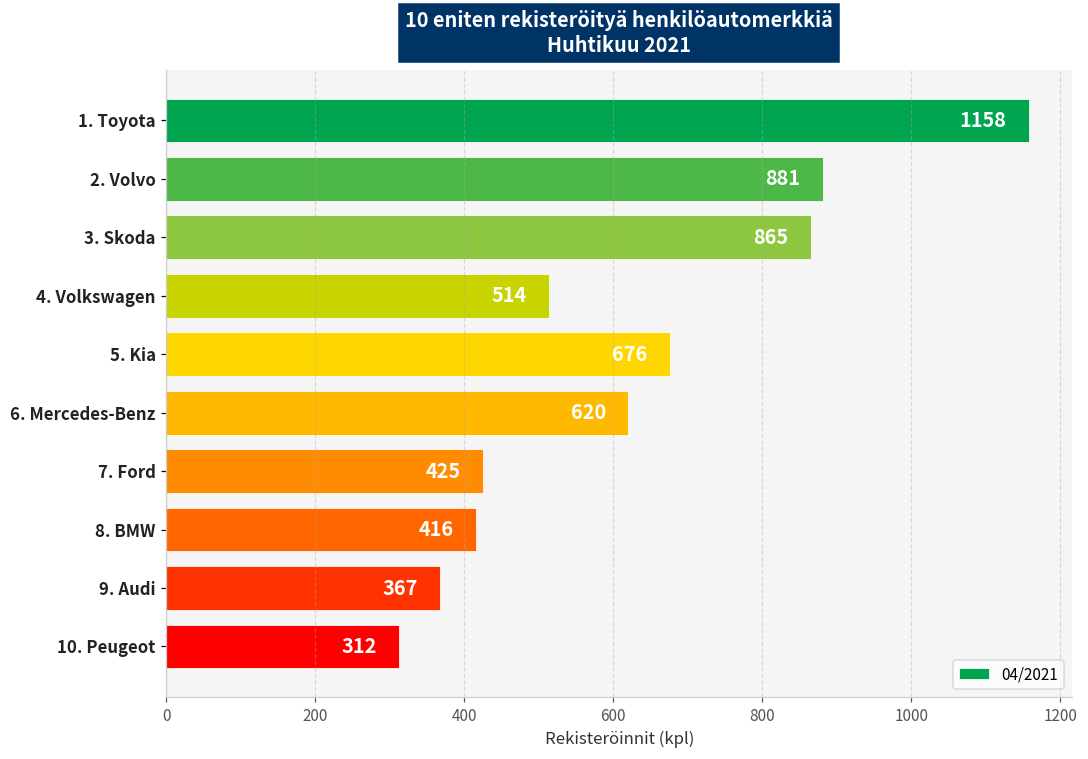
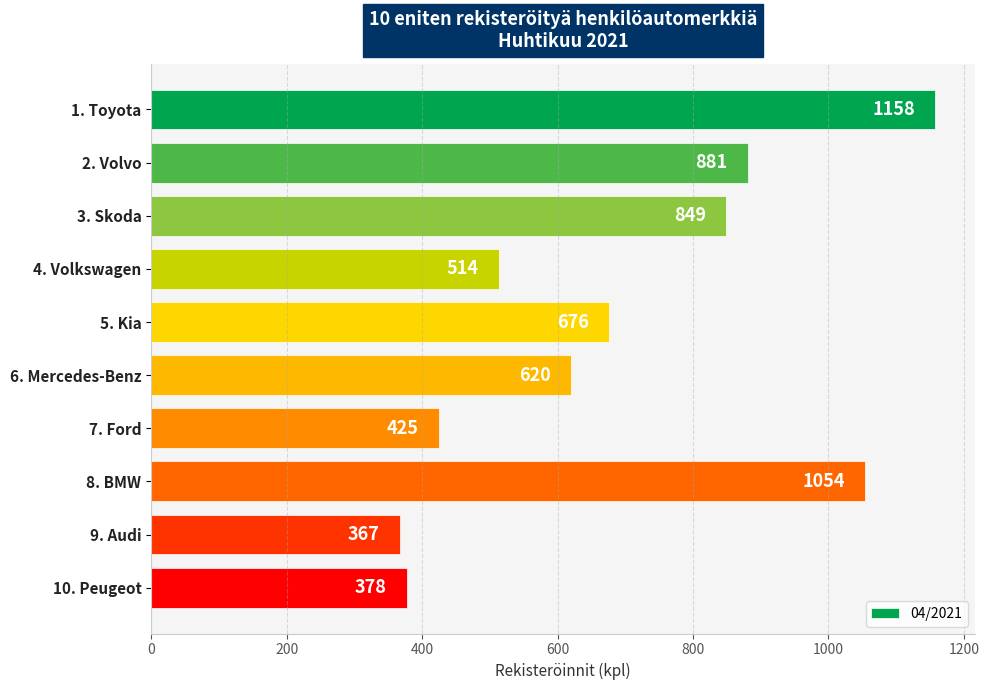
3. Skoda: 865 -> 849
8. BMW: 416 -> 1054
10. Peugeot: 312 -> 378
